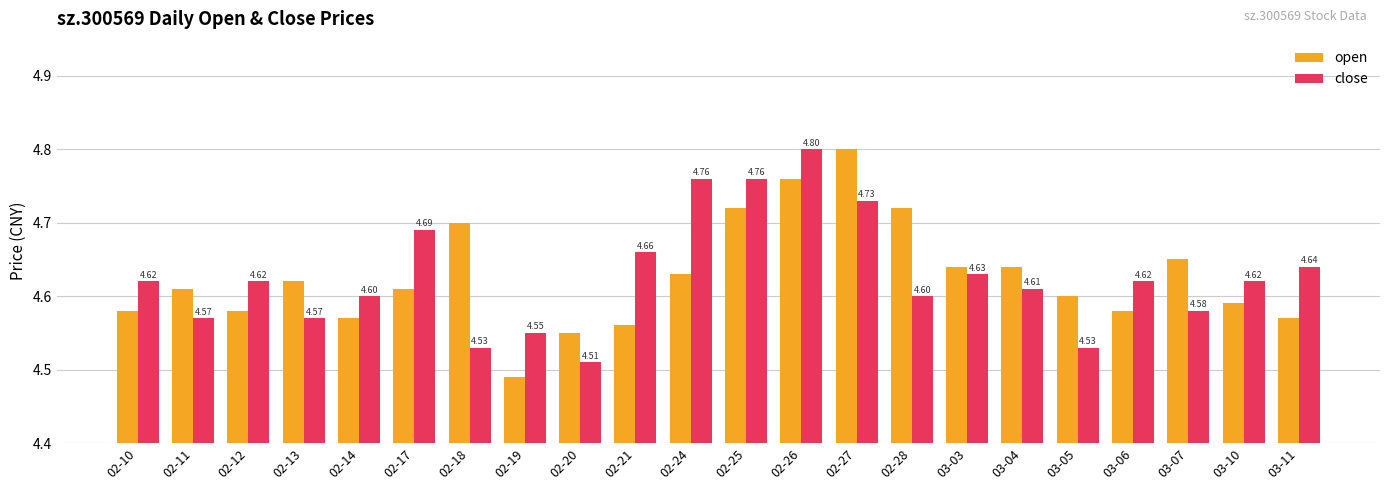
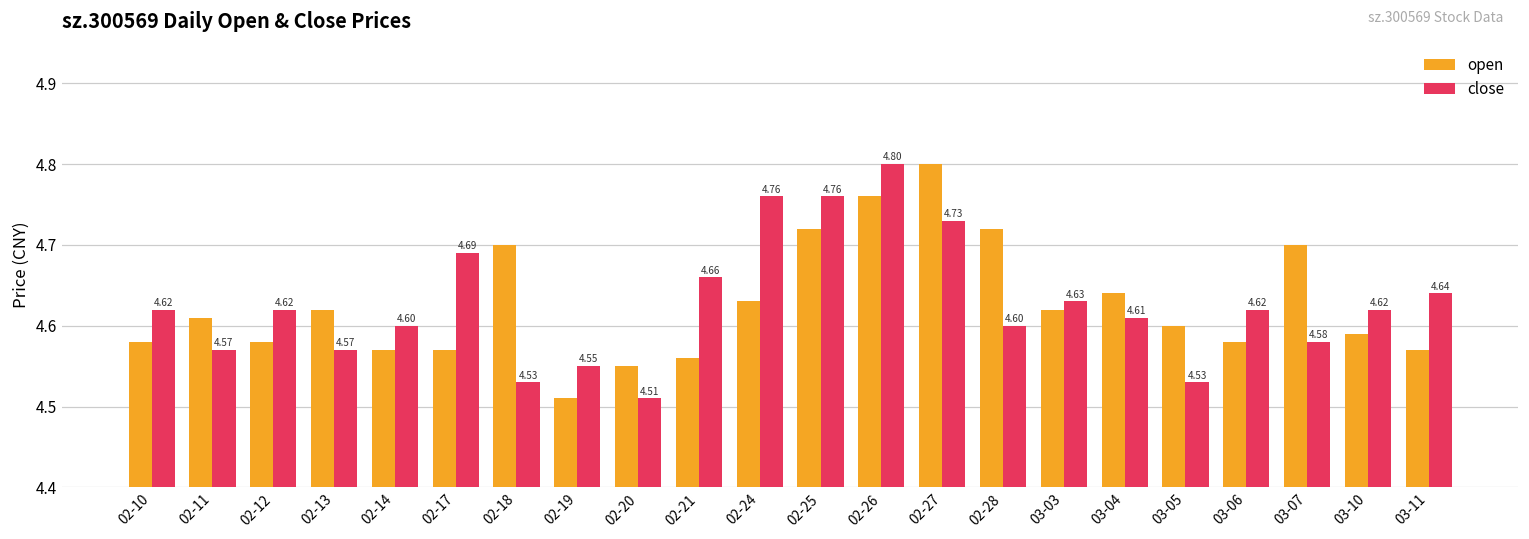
open, 02-17: 4.61 -> 4.57
open, 02-19: 4.49 -> 4.51
open, 03-03: 4.64 -> 4.62
open, 03-07: 4.65 -> 4.70
